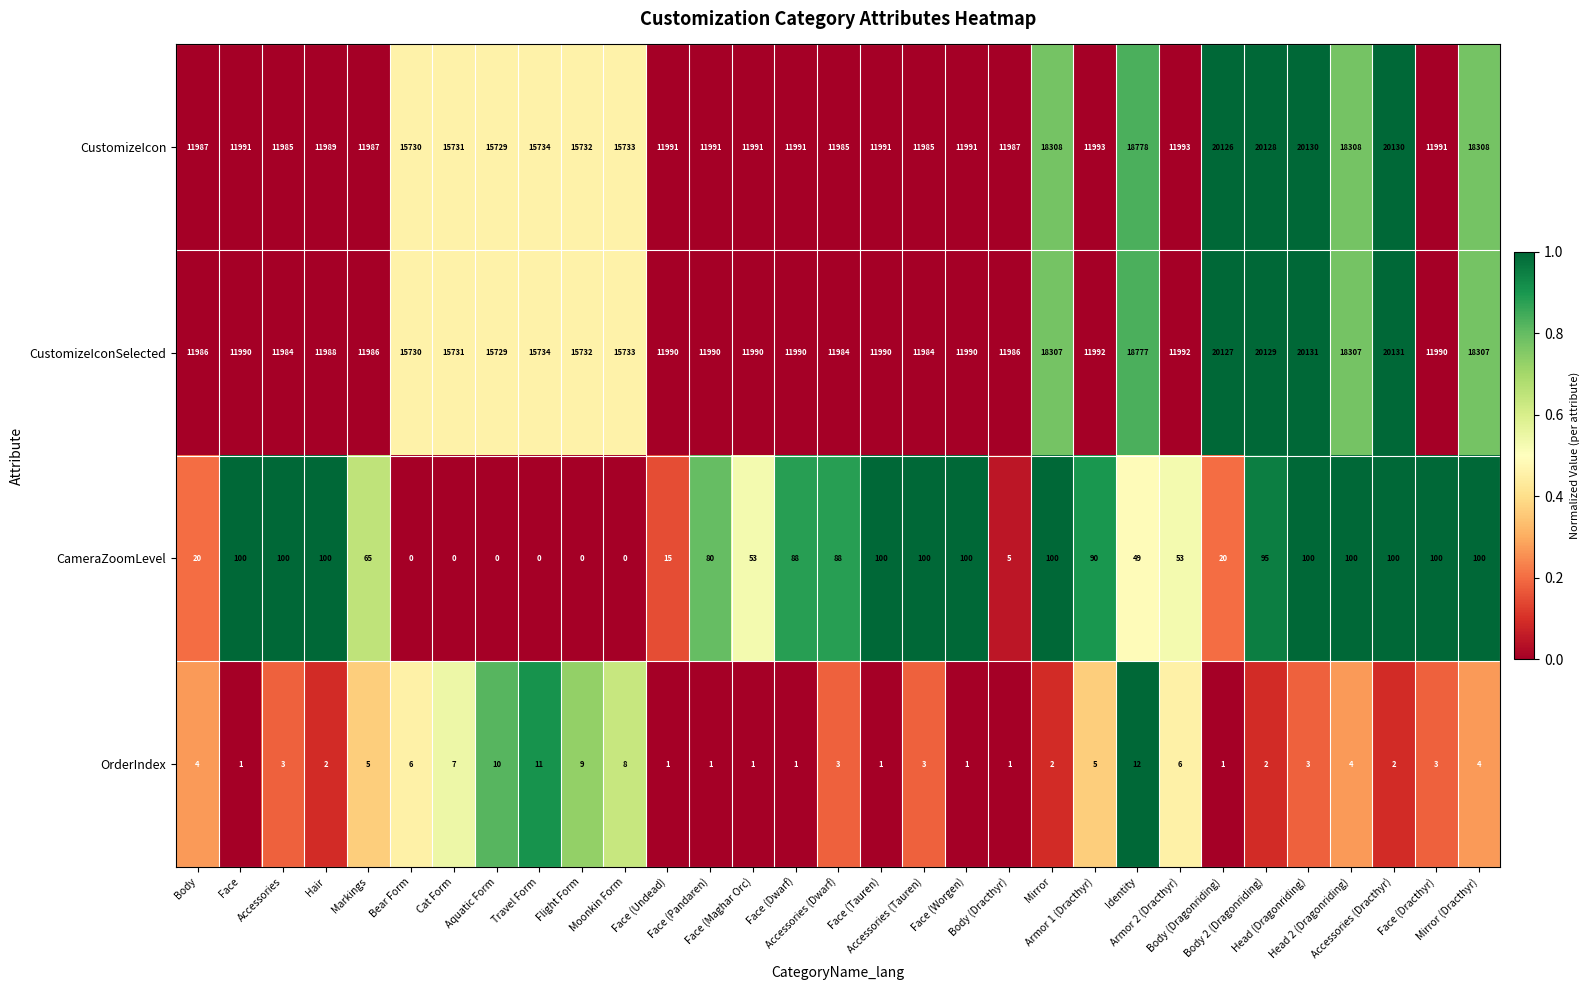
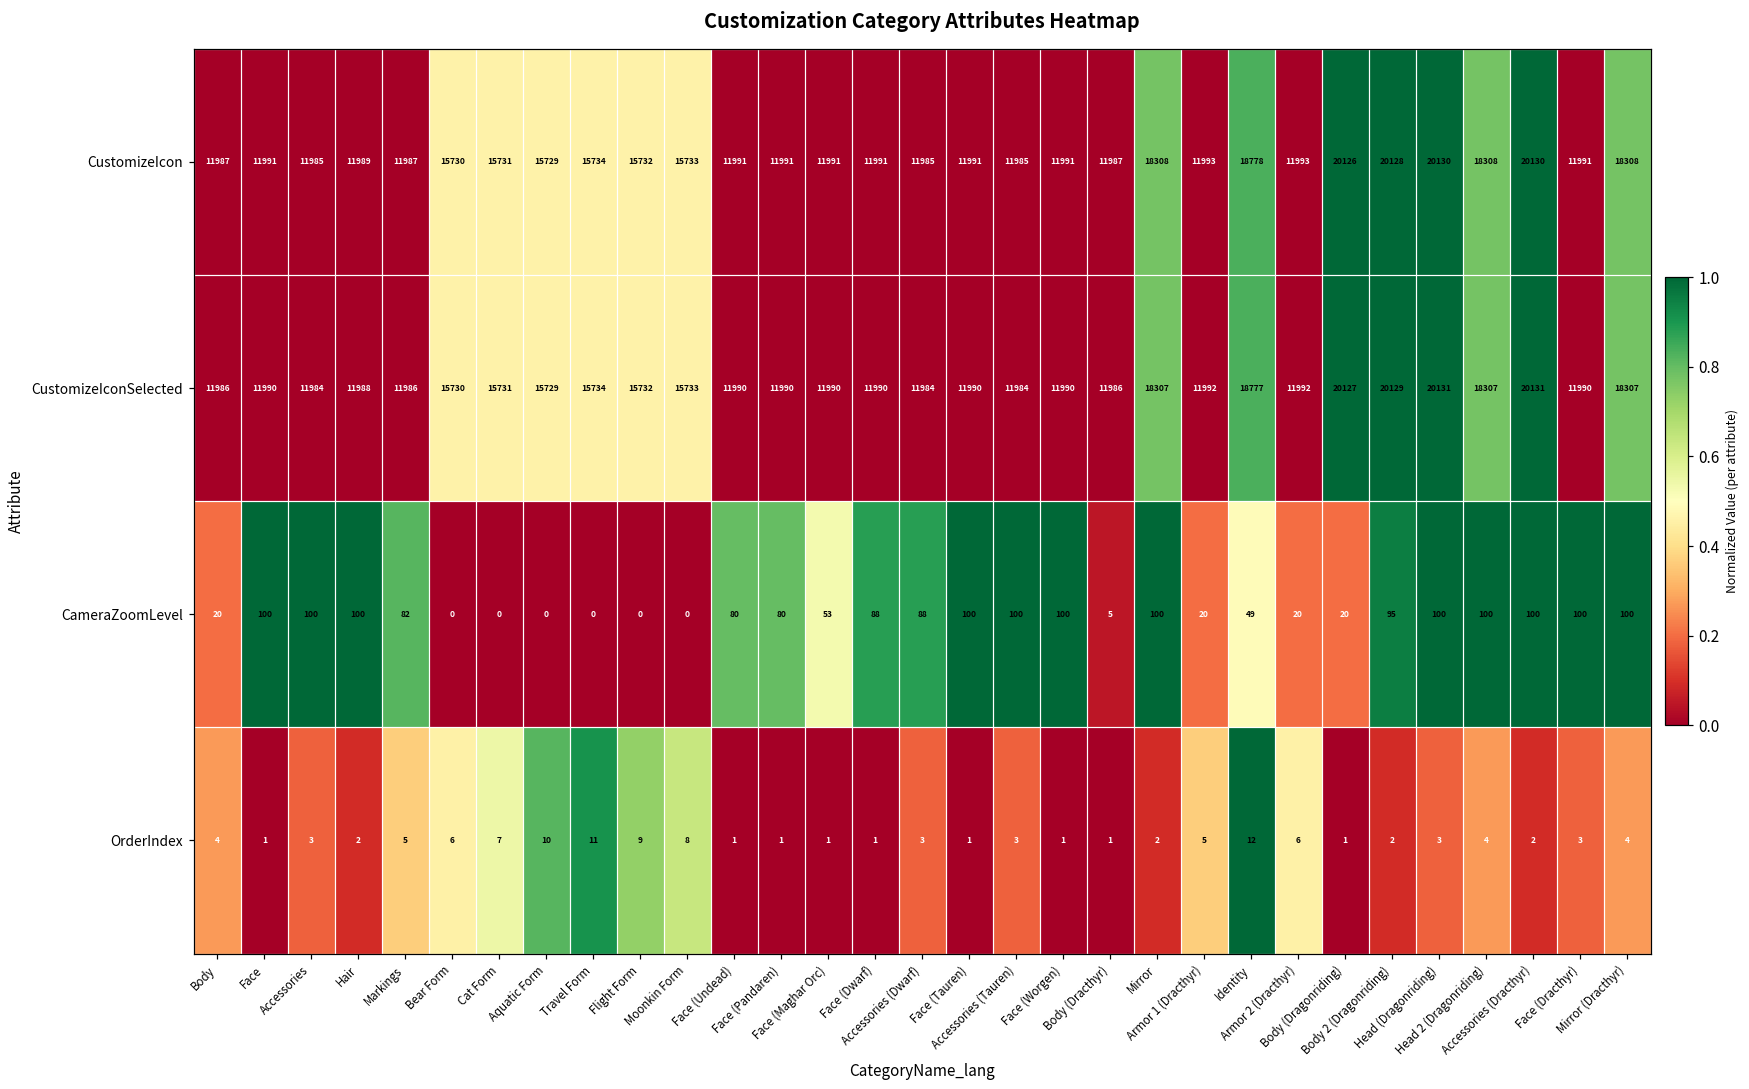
CameraZoomLevel, Markings: 65 -> 82
CameraZoomLevel, Face (Undead): 15 -> 80
CameraZoomLevel, Armor 1 (Dracthyr): 90 -> 20
CameraZoomLevel, Armor 2 (Dracthyr): 53 -> 20
